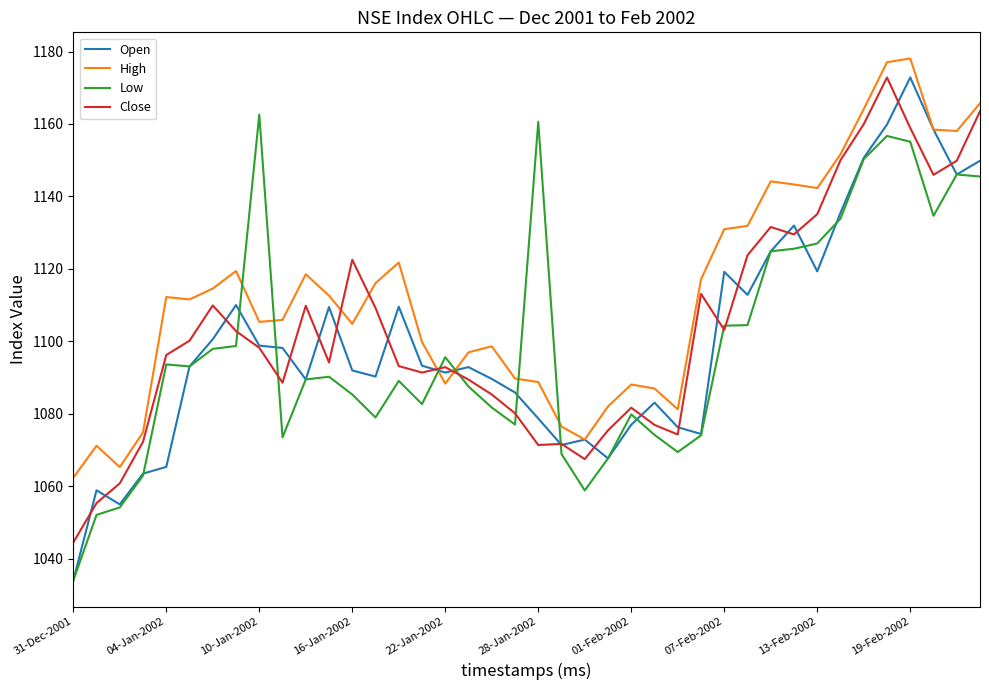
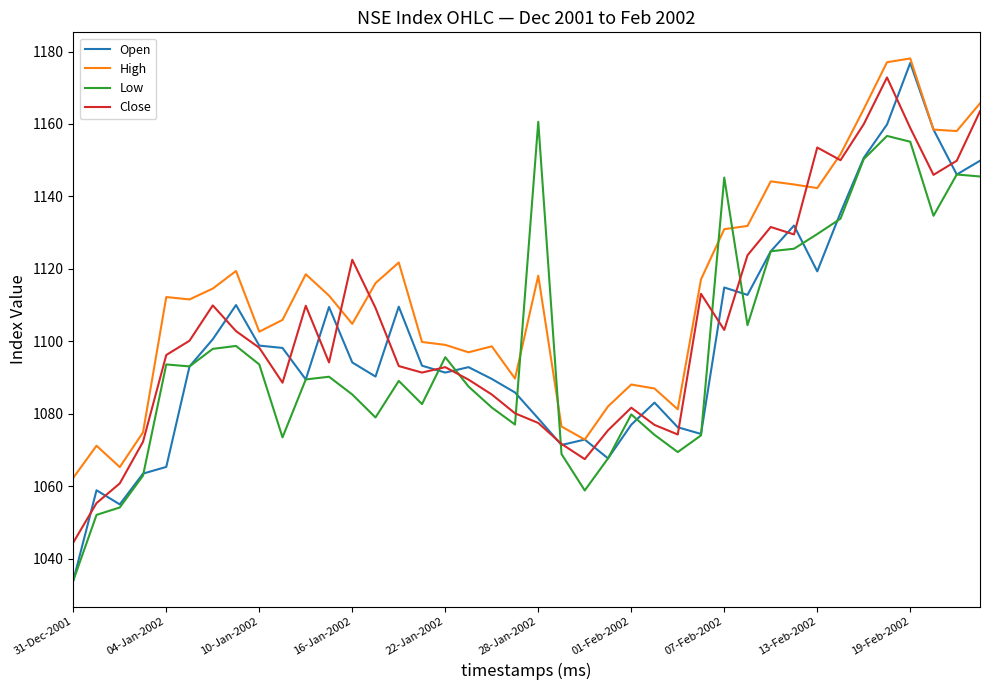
High, 10-Jan-2002: 1105 -> 1103
Low, 10-Jan-2002: 1163 -> 1094
Open, 16-Jan-2002: 1092 -> 1094
High, 22-Jan-2002: 1088 -> 1099
High, 28-Jan-2002: 1089 -> 1118
Close, 28-Jan-2002: 1071 -> 1077
Open, 07-Feb-2002: 1119 -> 1115
Low, 07-Feb-2002: 1104 -> 1145
Low, 13-Feb-2002: 1127 -> 1130
Close, 13-Feb-2002: 1135 -> 1154
Open, 19-Feb-2002: 1173 -> 1177
